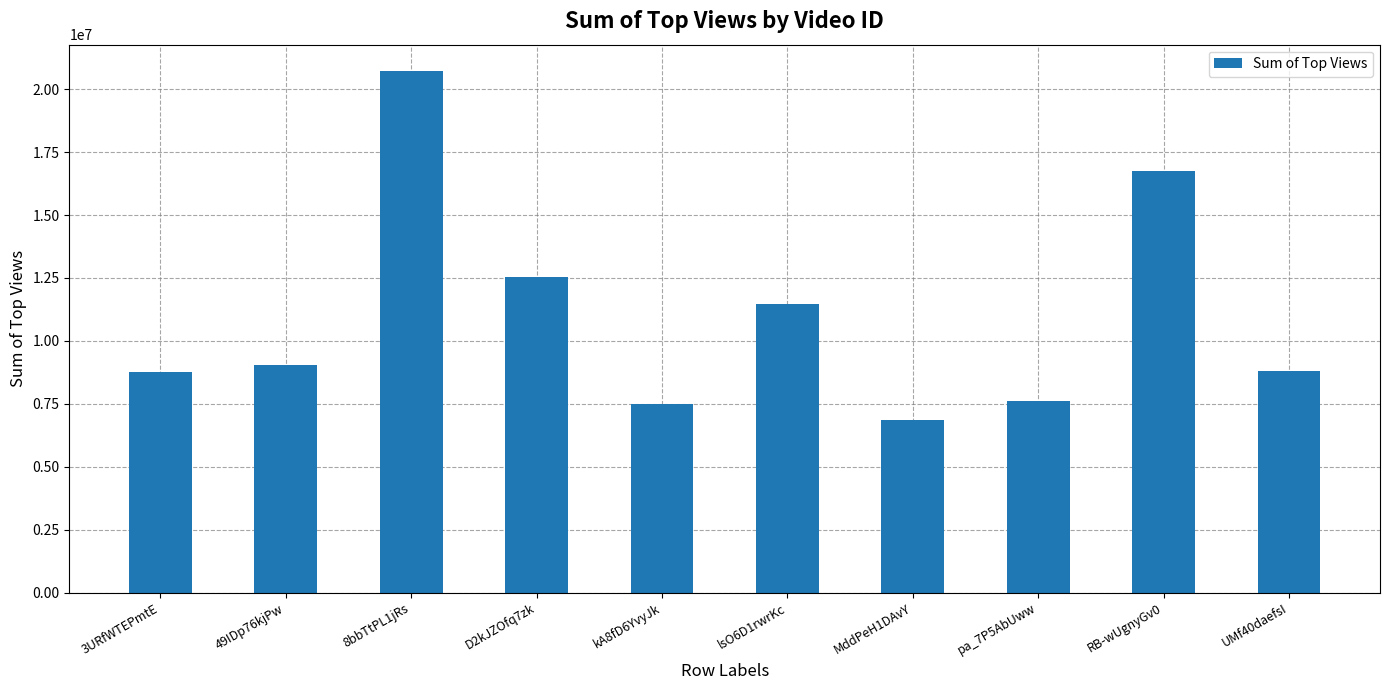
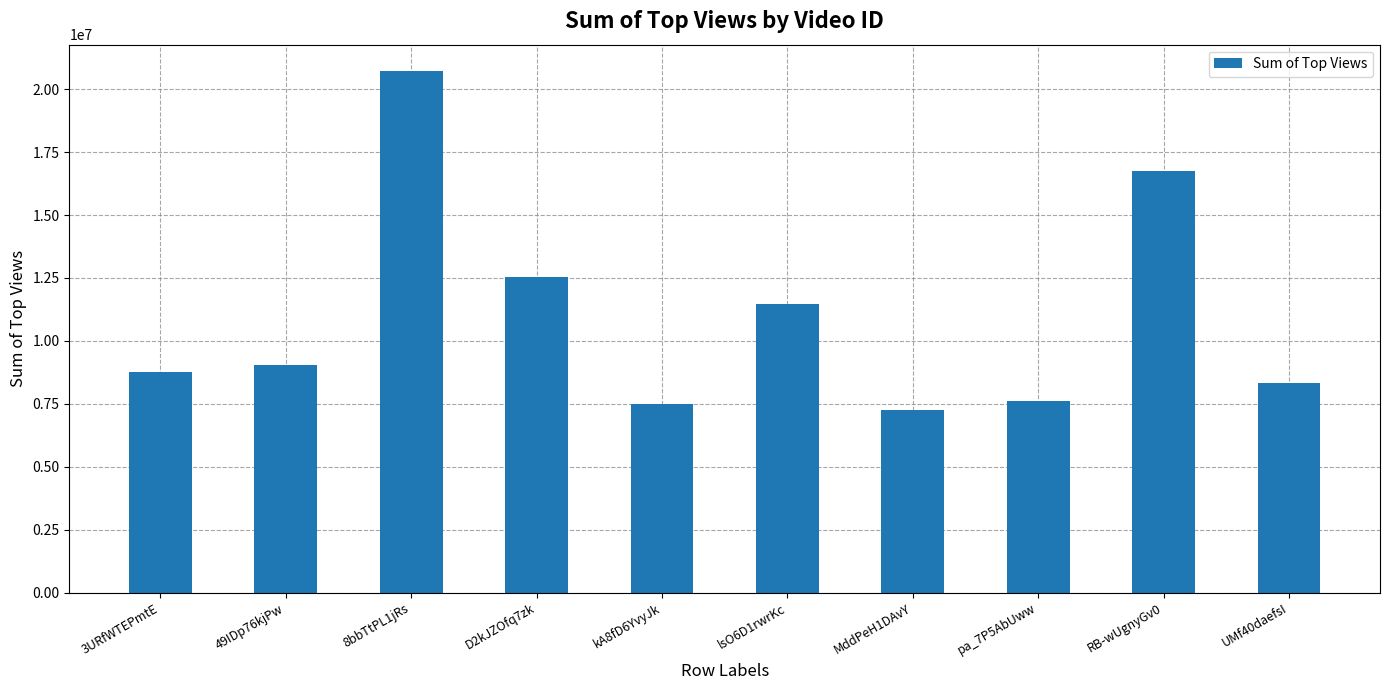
MddPeH1DAvY: 6900000 -> 7200000
UMf40daefsI: 8800000 -> 8300000
